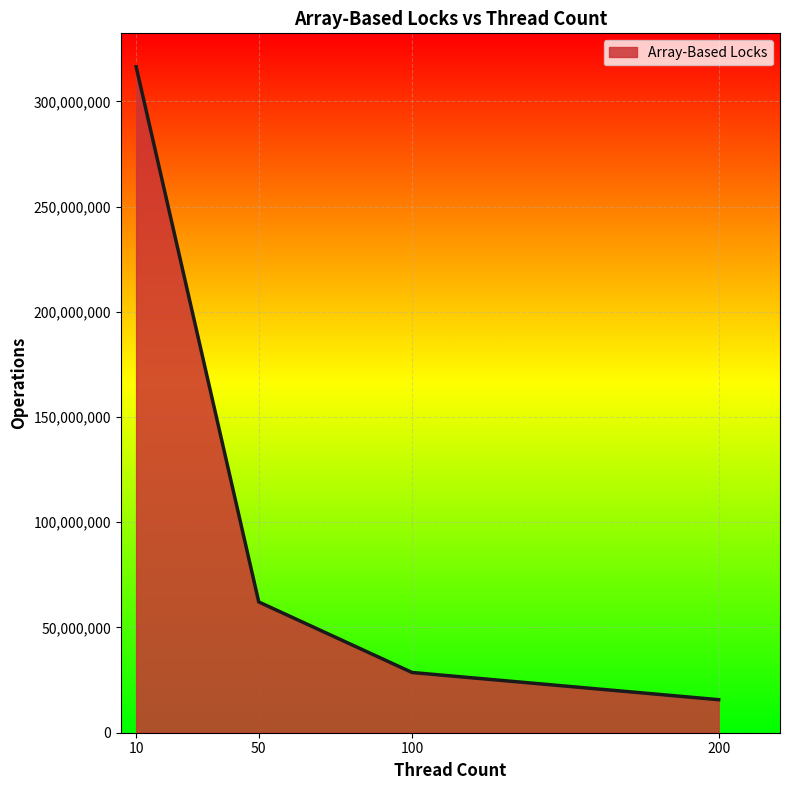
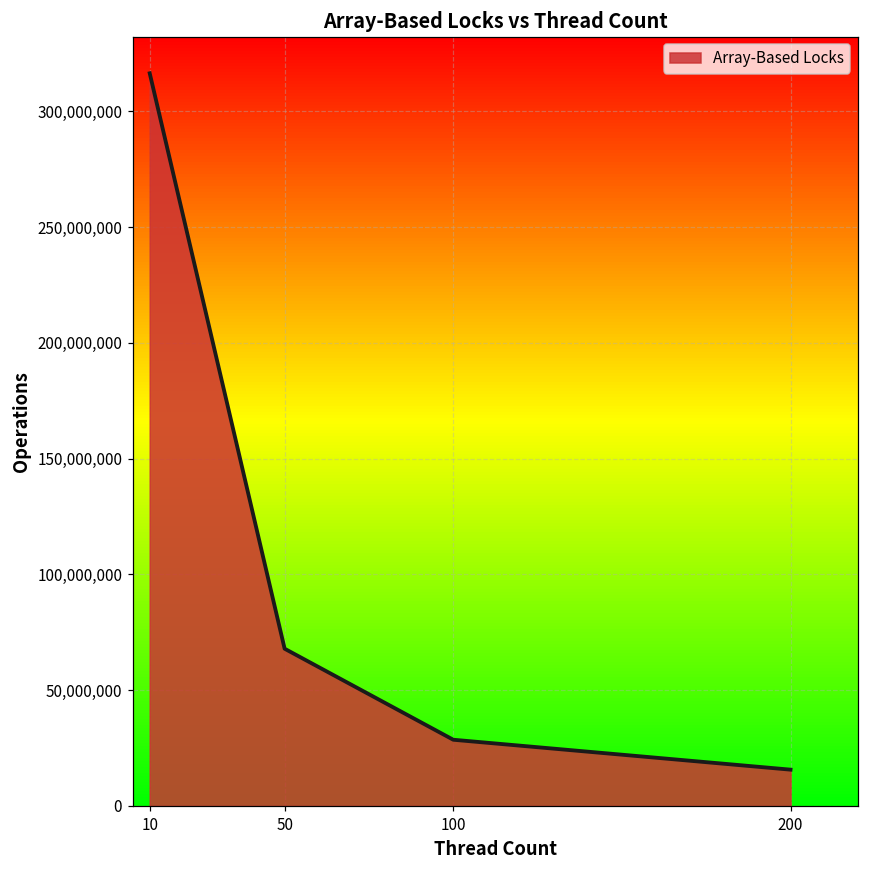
50: 62,000,000 -> 68,000,000
